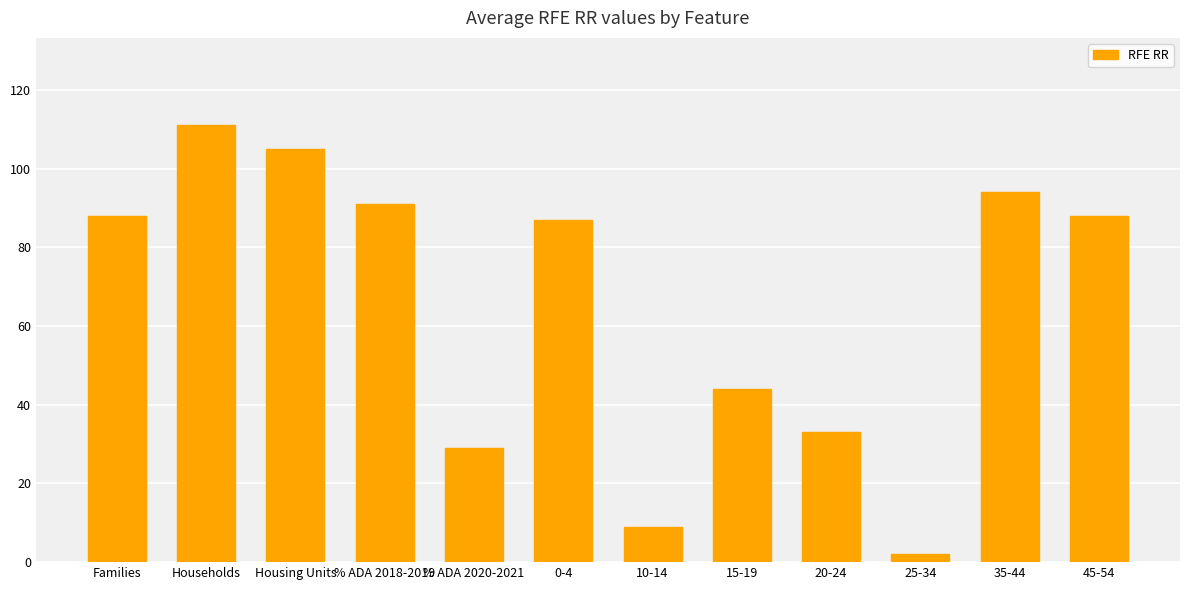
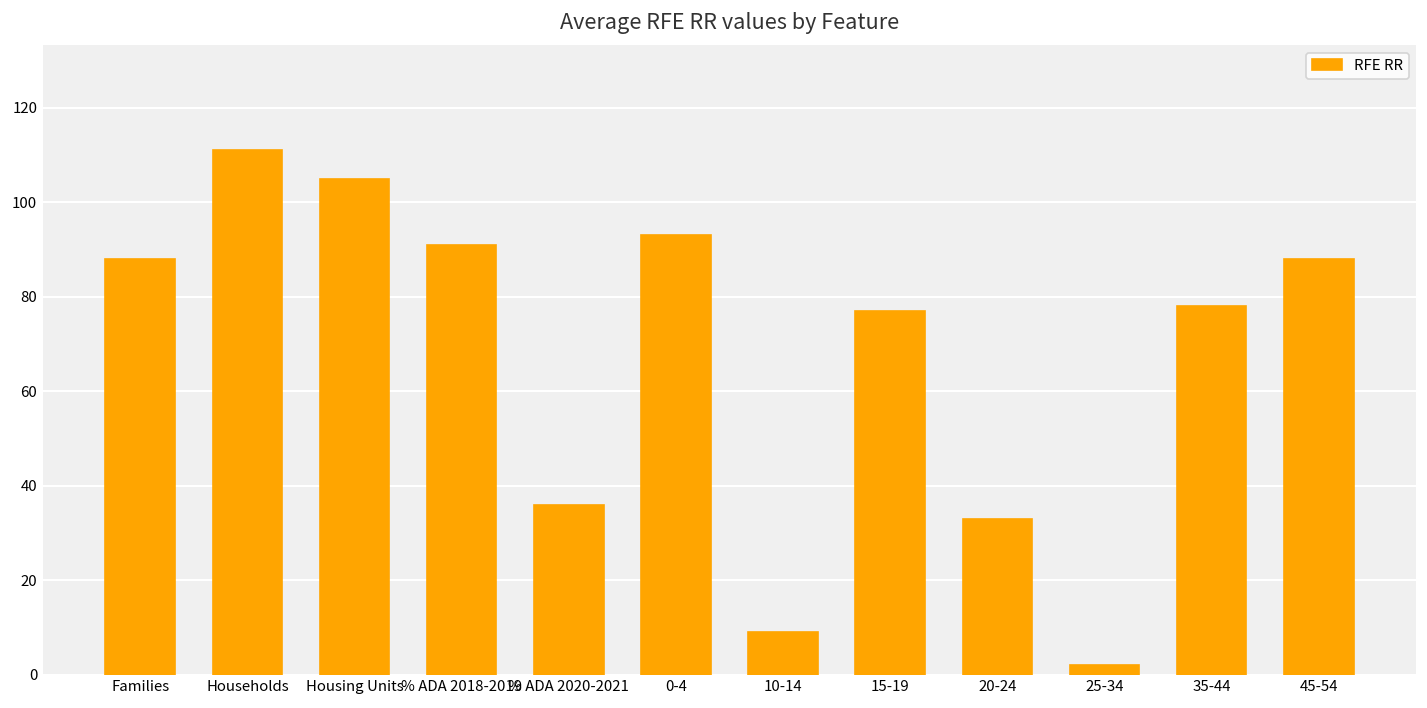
% ADA 2020-2021: 29 -> 36
0-4: 87 -> 93
15-19: 44 -> 77
35-44: 94 -> 78
